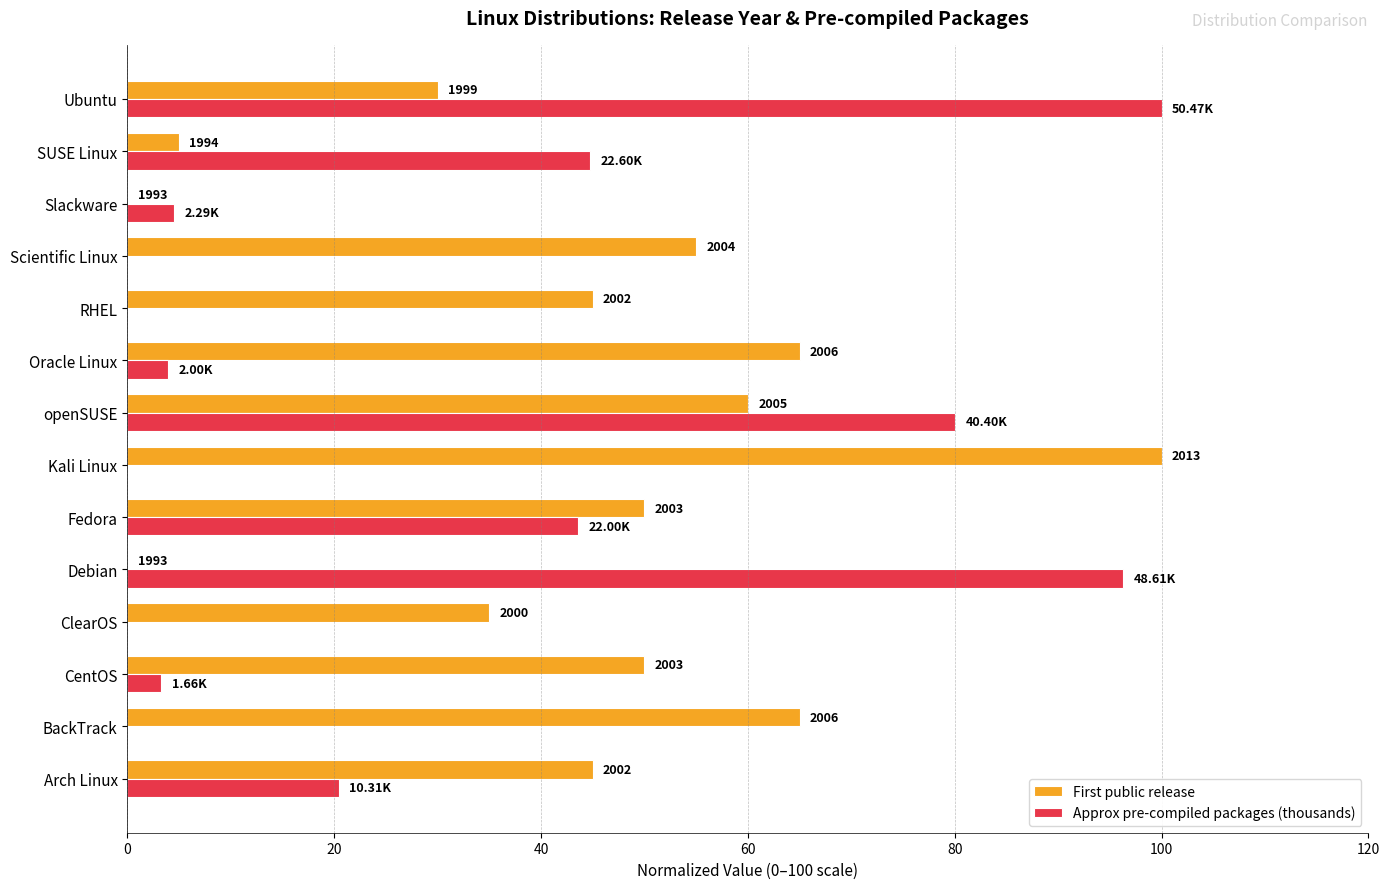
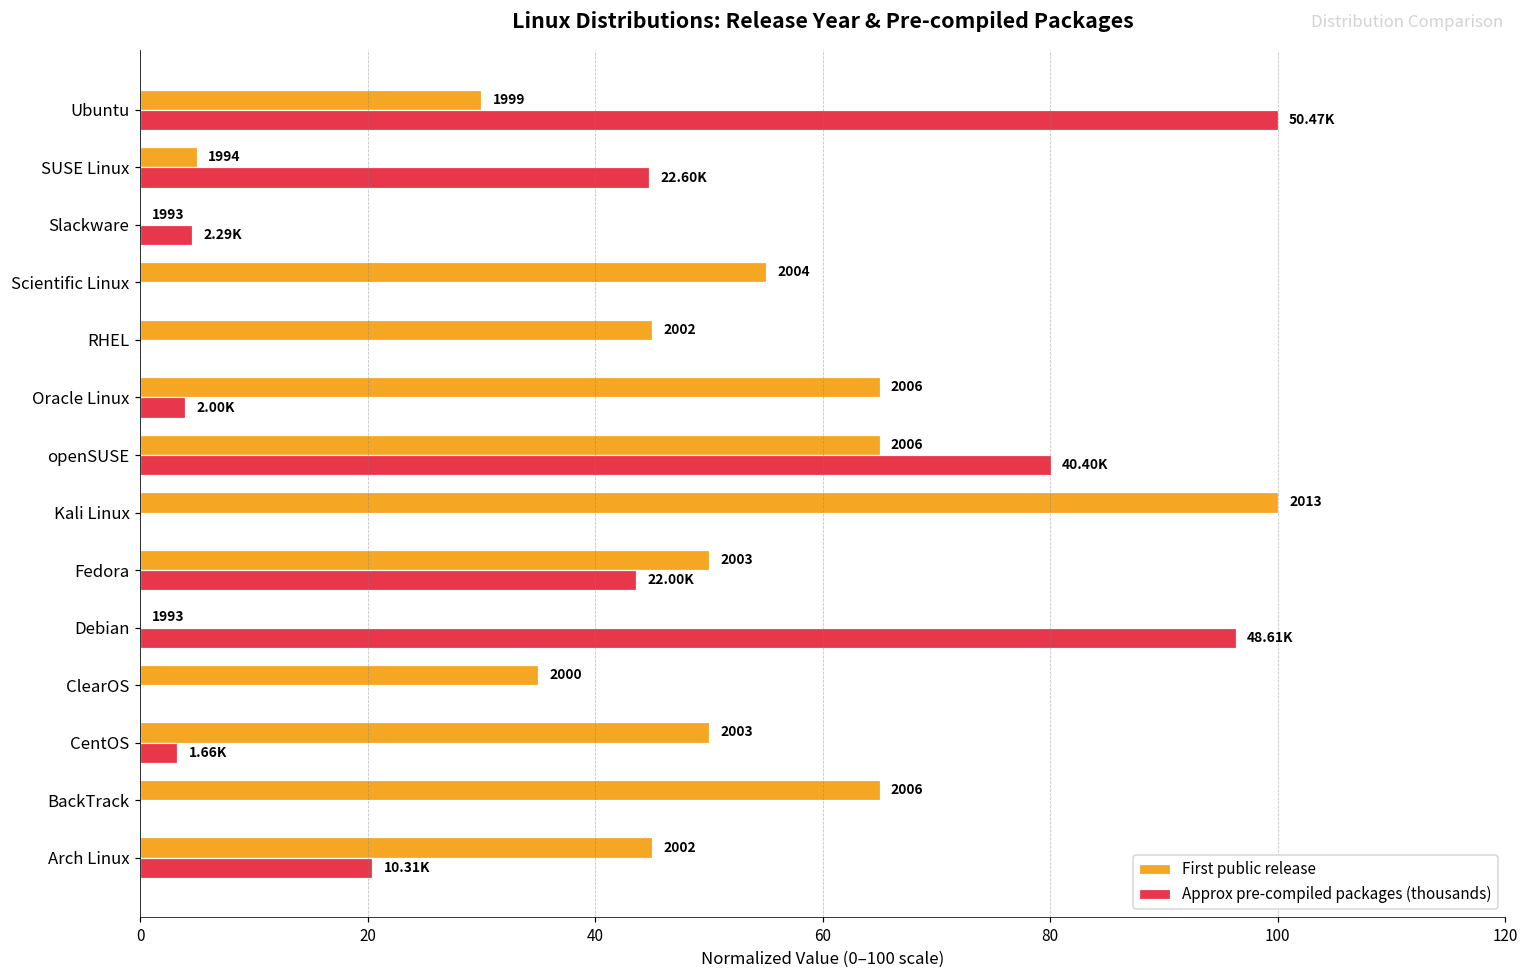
First public release, openSUSE: 2005 -> 2006
